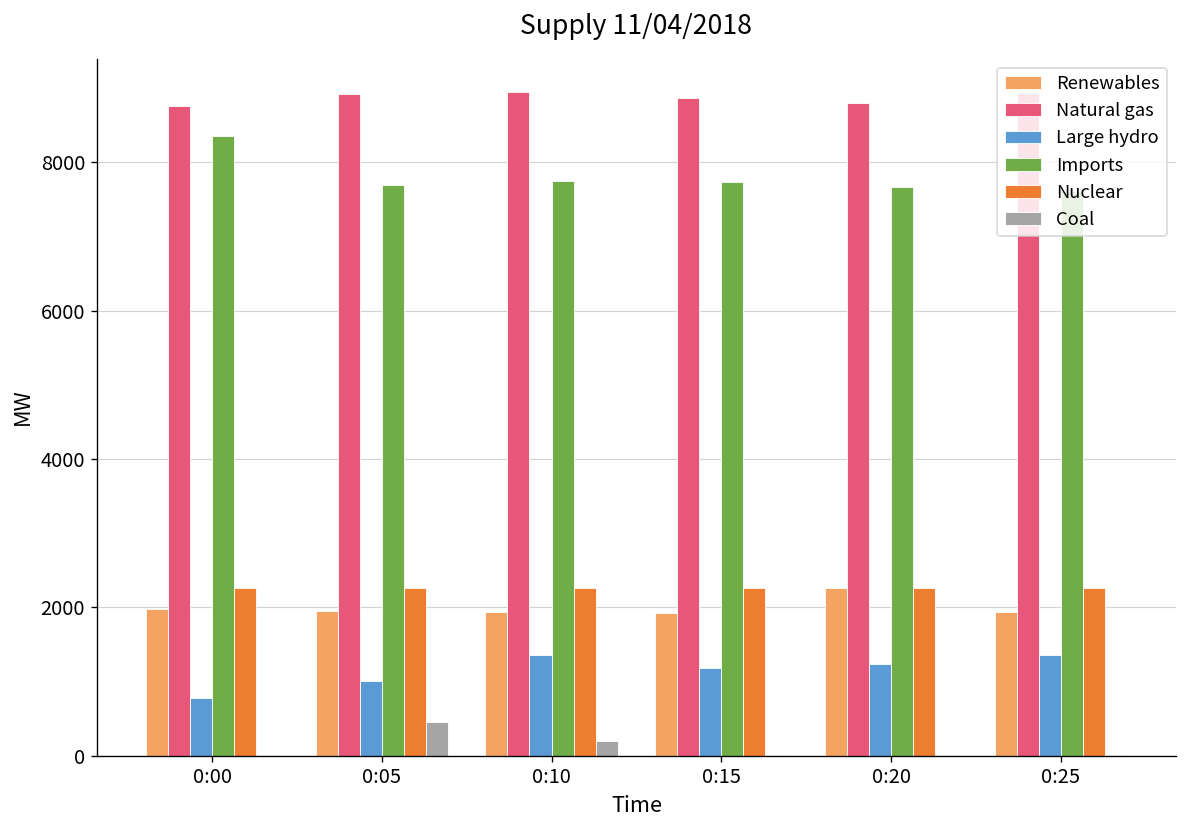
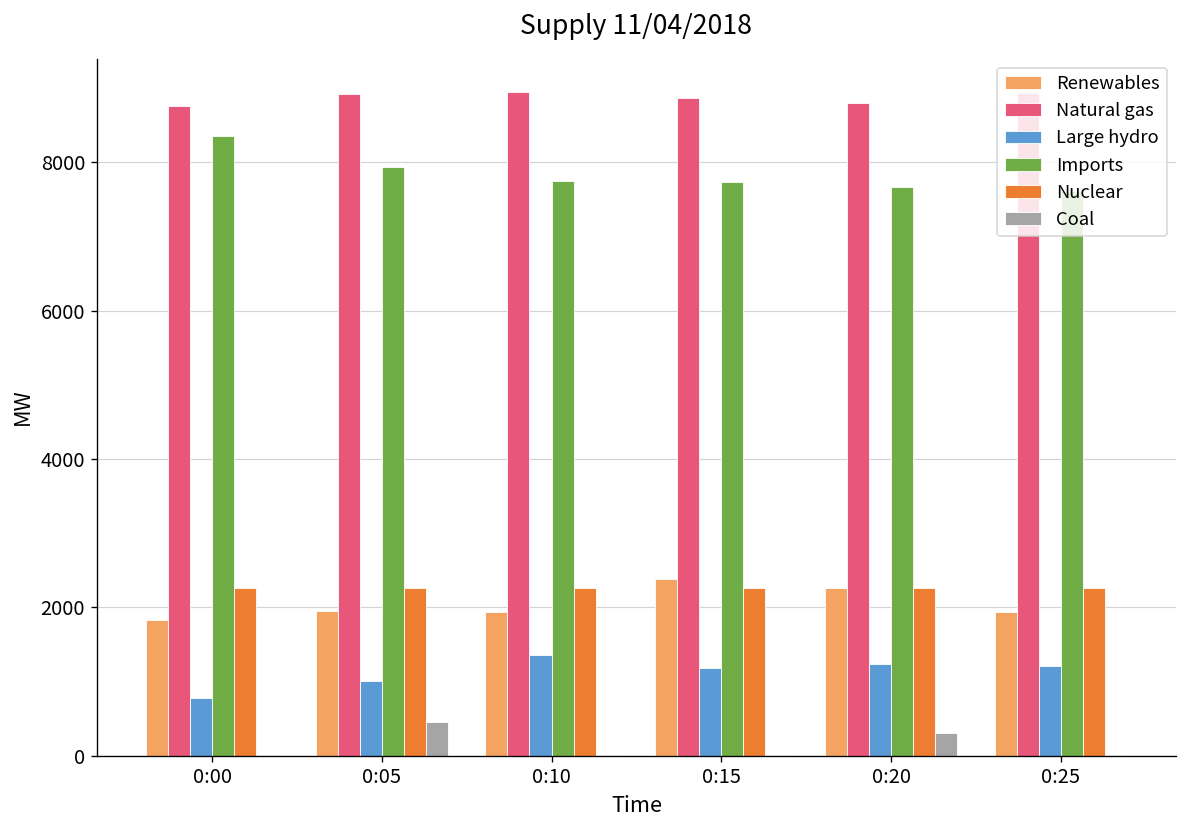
Renewables, 0:00: 2000 -> 1800
Imports, 0:05: 7700 -> 7900
Coal, 0:10: 200 -> 0
Renewables, 0:15: 1900 -> 2400
Coal, 0:20: 0 -> 300
Large hydro, 0:25: 1400 -> 1200
